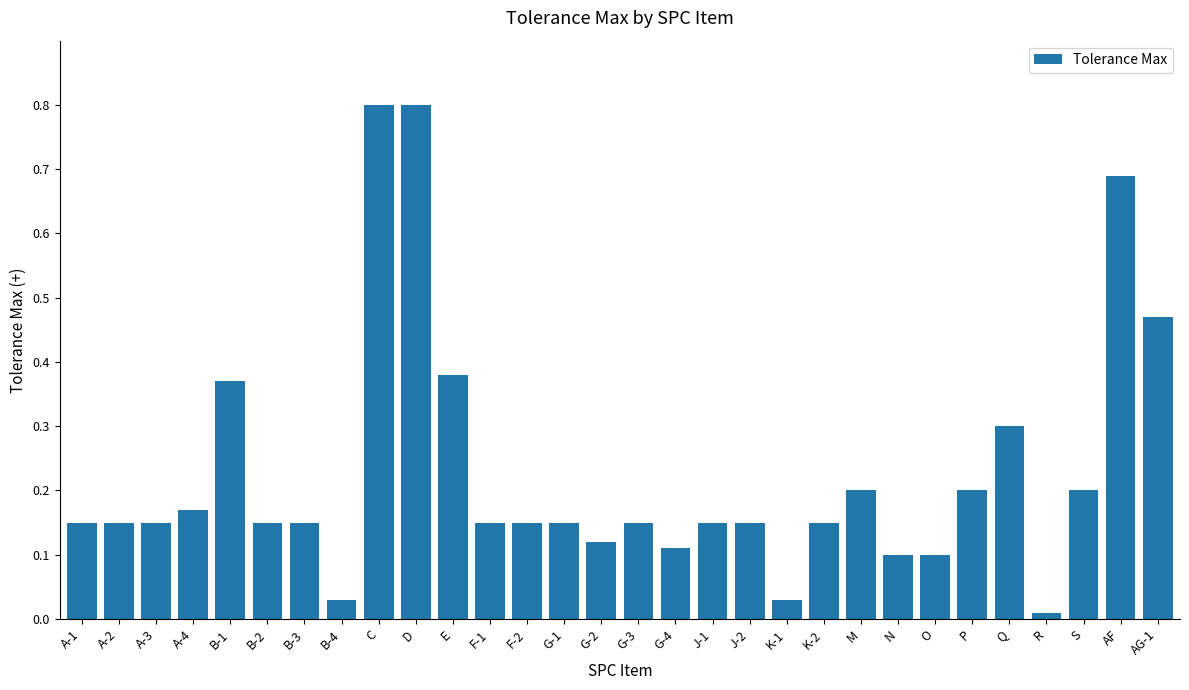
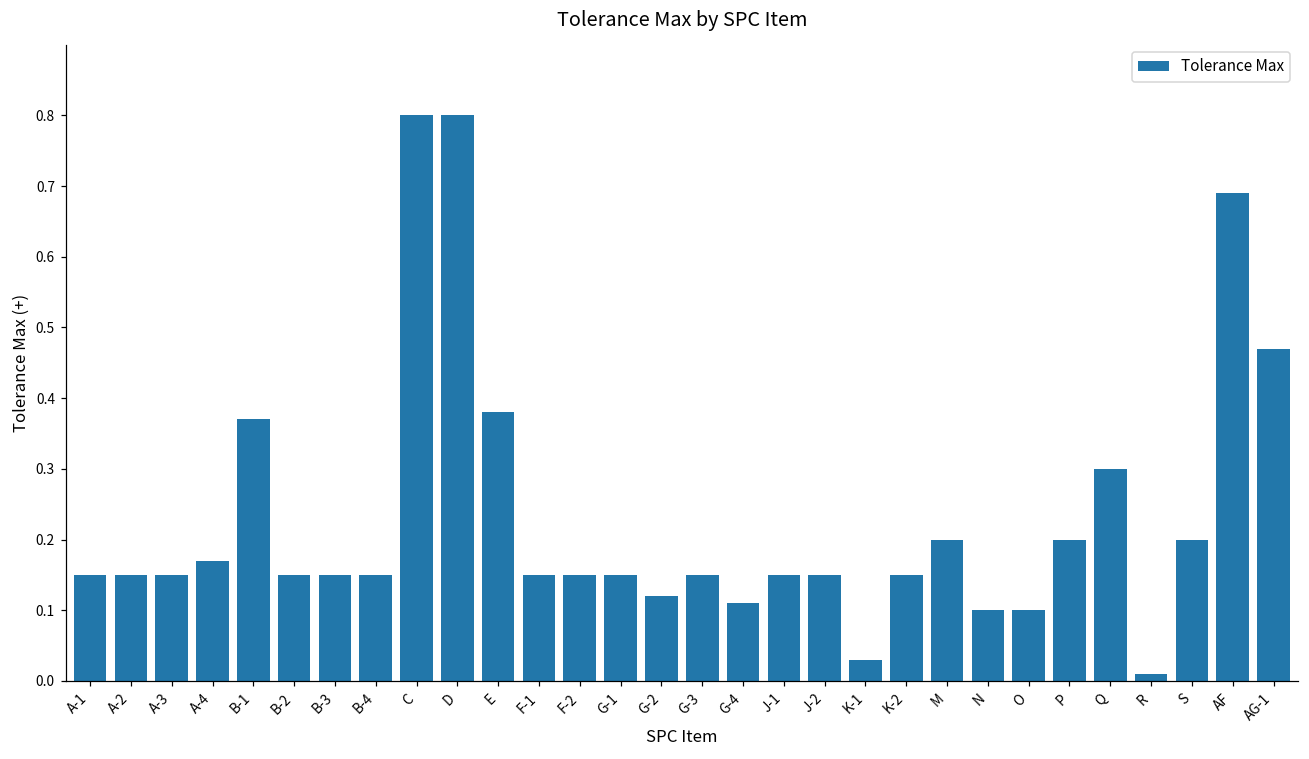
B-4: 0.03 -> 0.15
